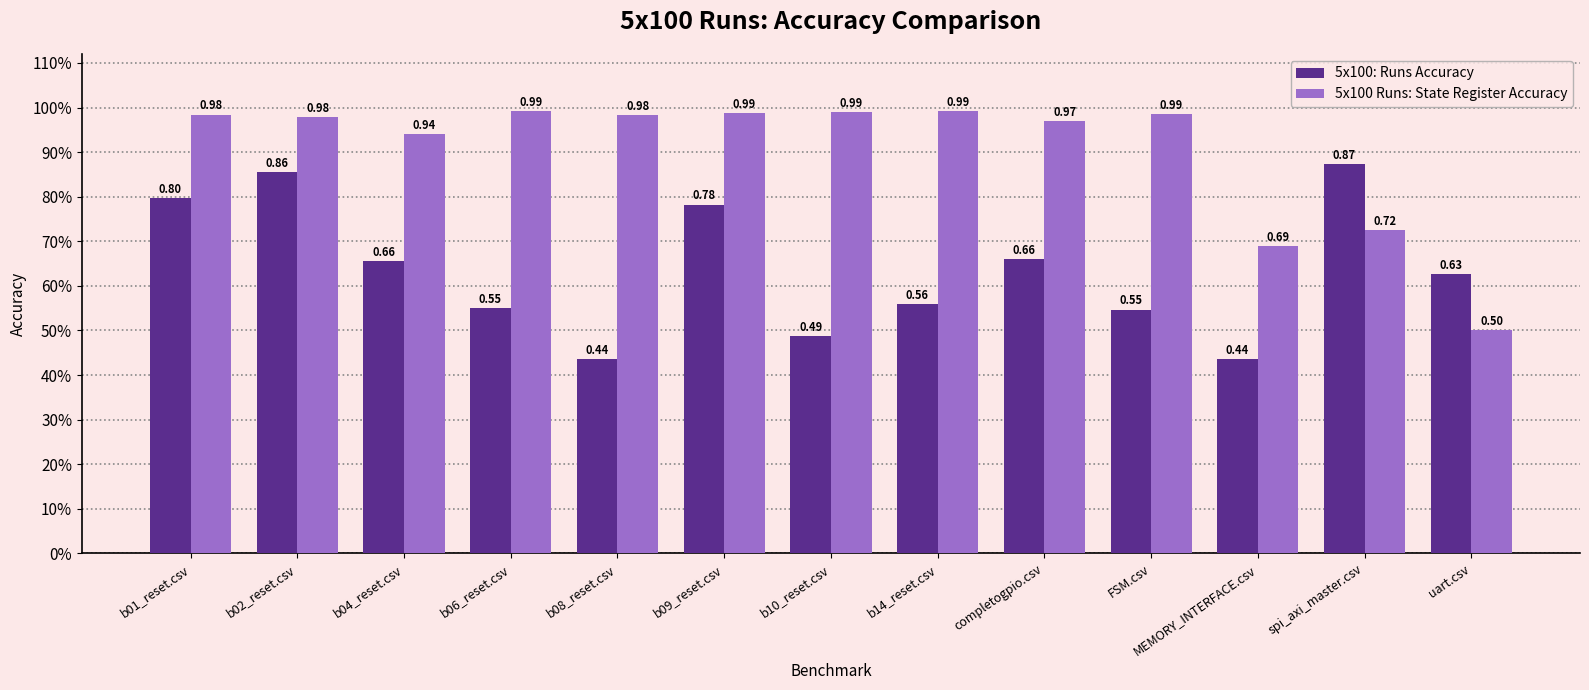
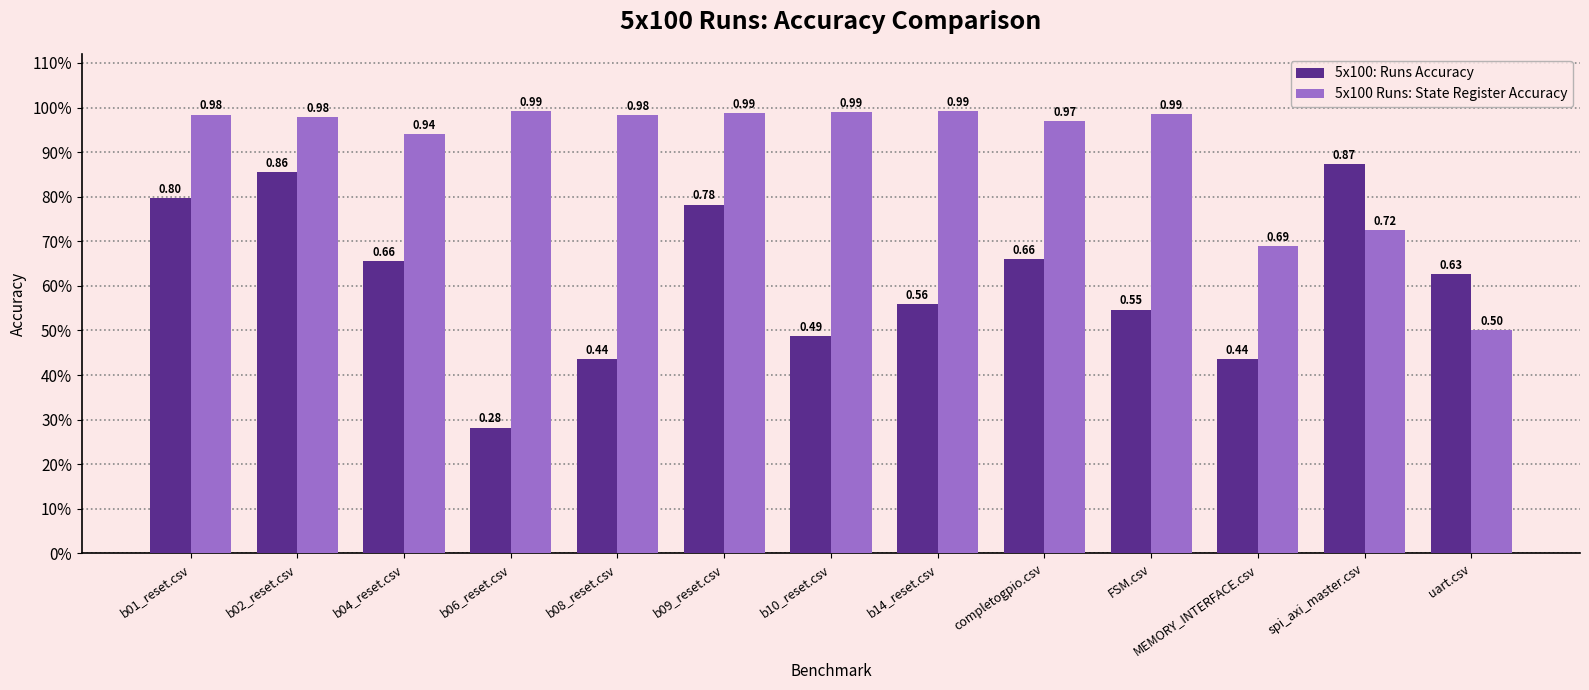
5x100: Runs Accuracy, b06_reset.csv: 0.55 -> 0.28
